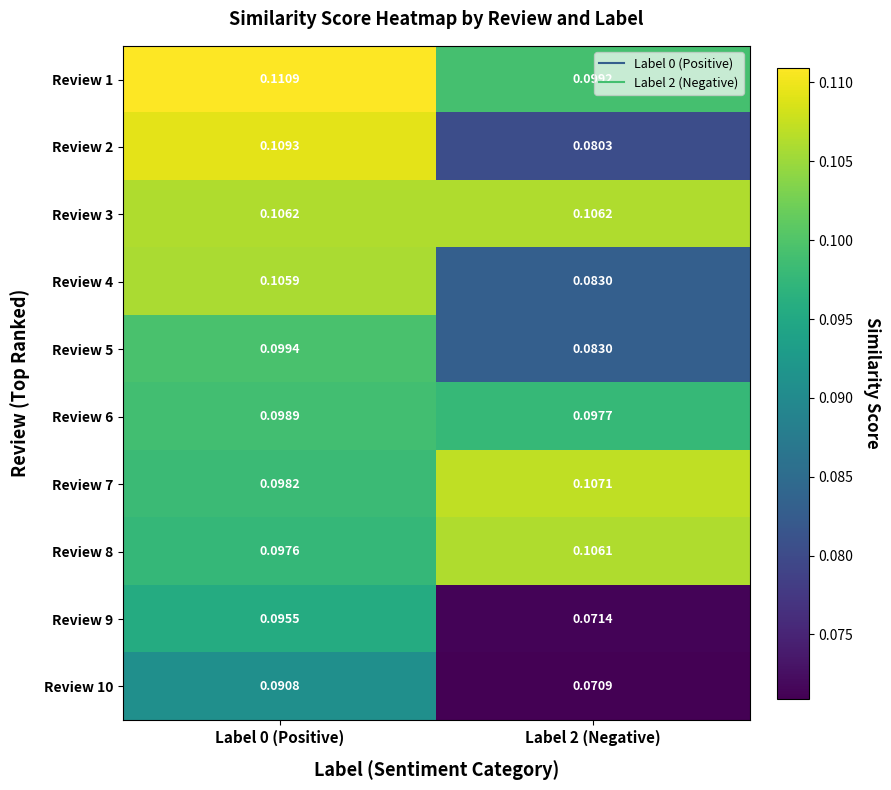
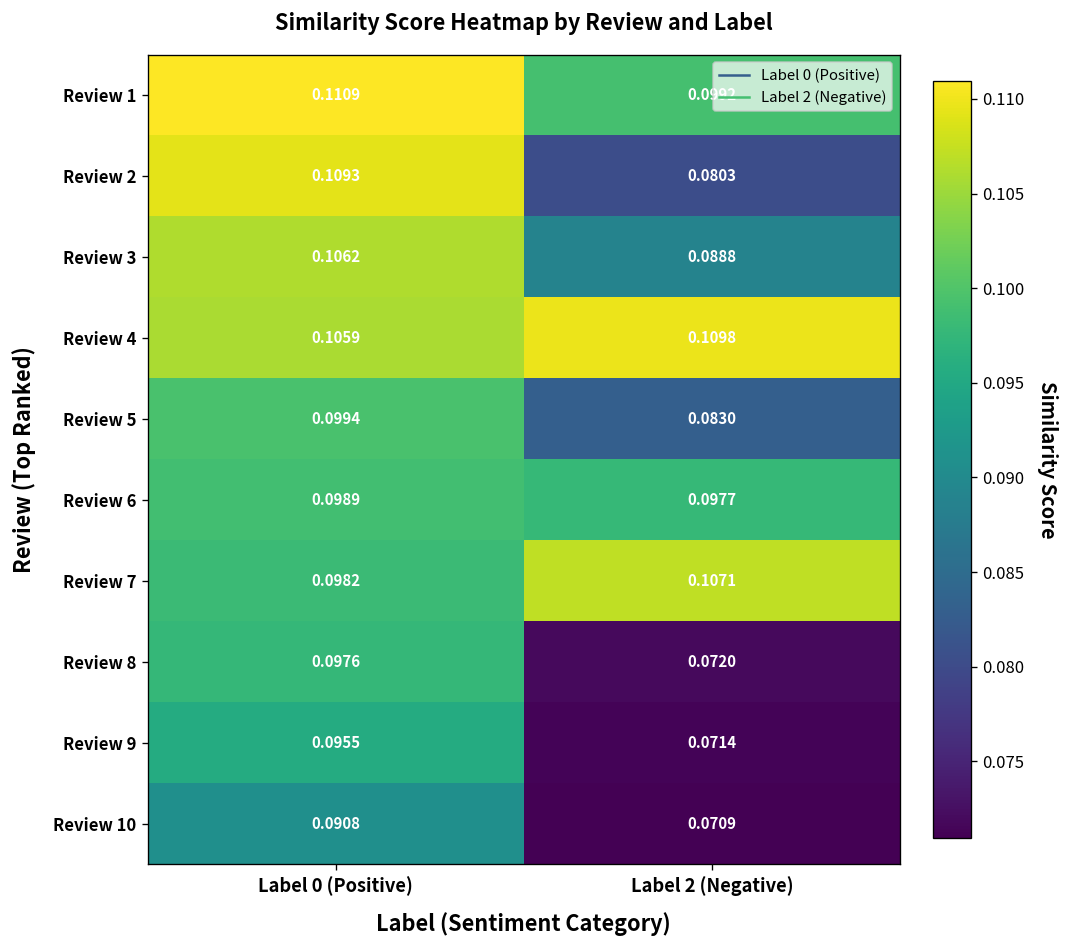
Review 3, Label 2 (Negative): 0.1062 -> 0.0888
Review 4, Label 2 (Negative): 0.0830 -> 0.1098
Review 8, Label 2 (Negative): 0.1061 -> 0.0720
